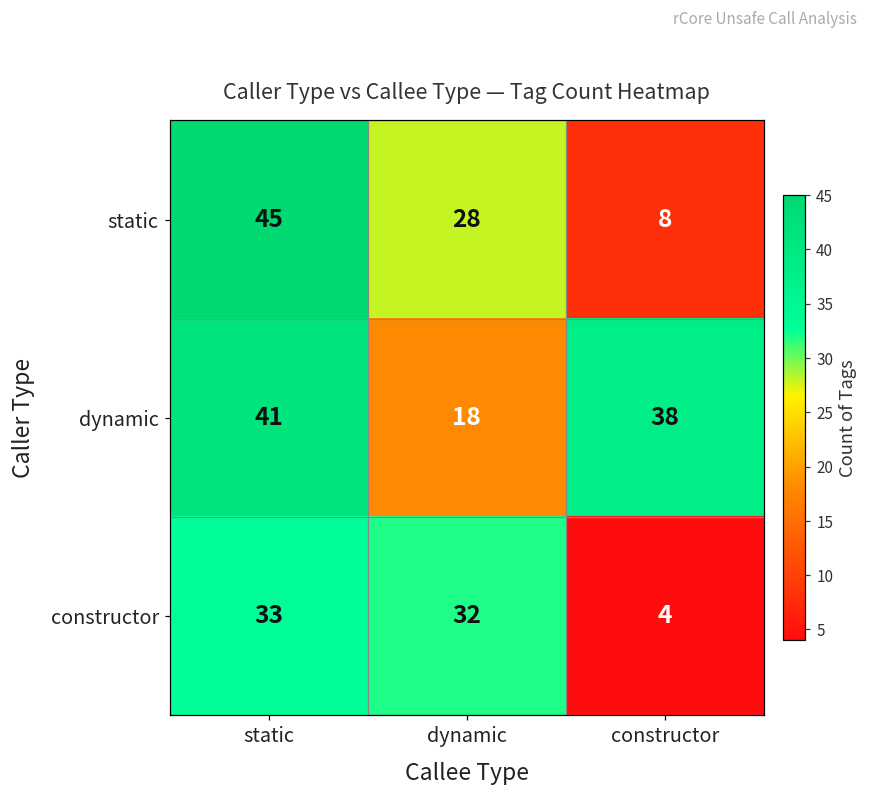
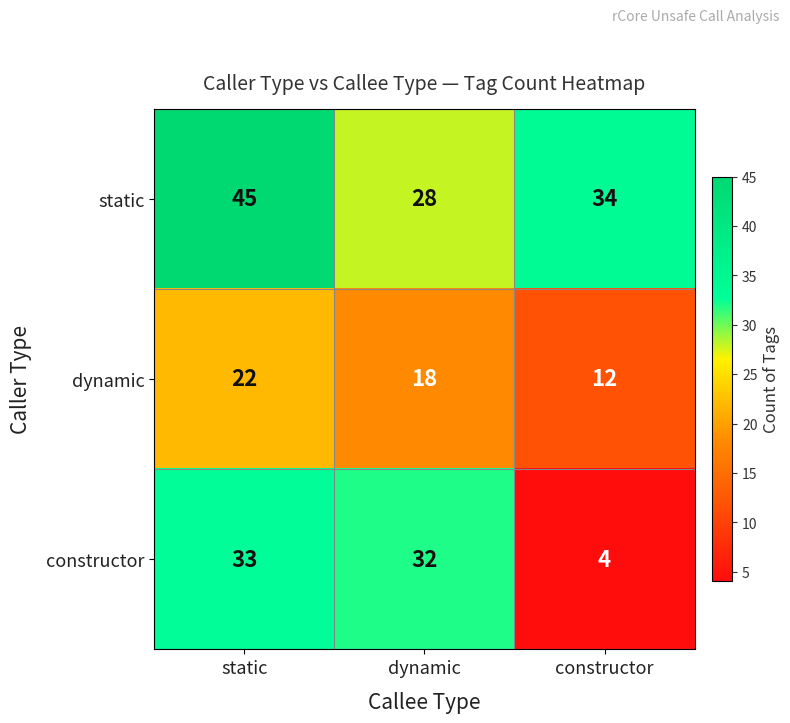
static, constructor: 8 -> 34
dynamic, static: 41 -> 22
dynamic, constructor: 38 -> 12
